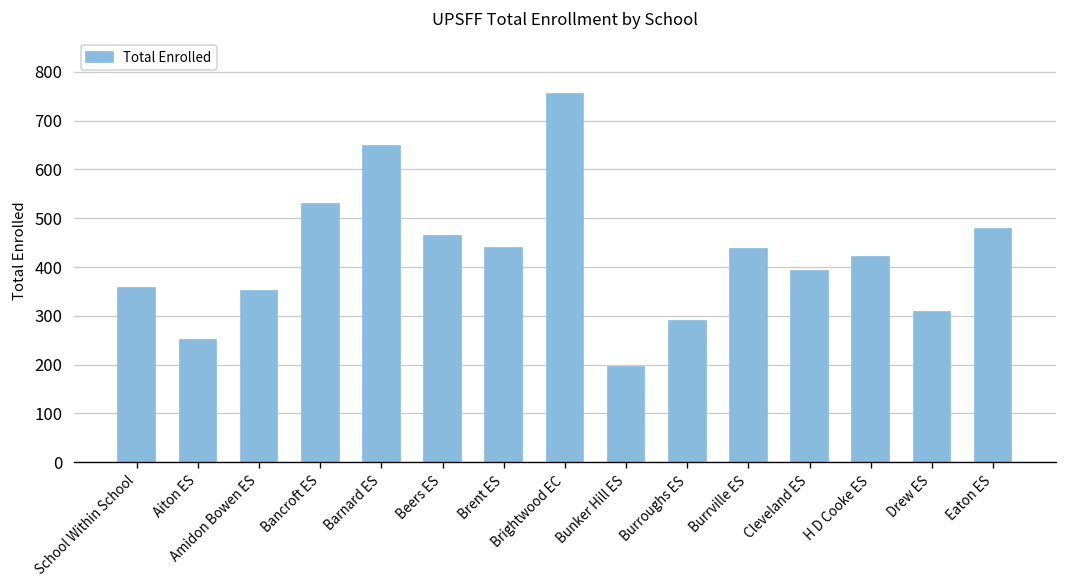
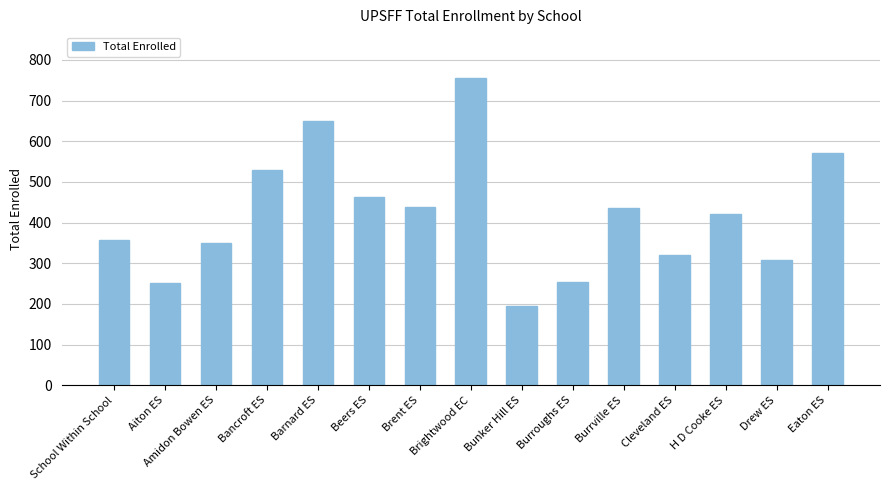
Burroughs ES: 290 -> 250
Cleveland ES: 390 -> 320
Eaton ES: 480 -> 570
